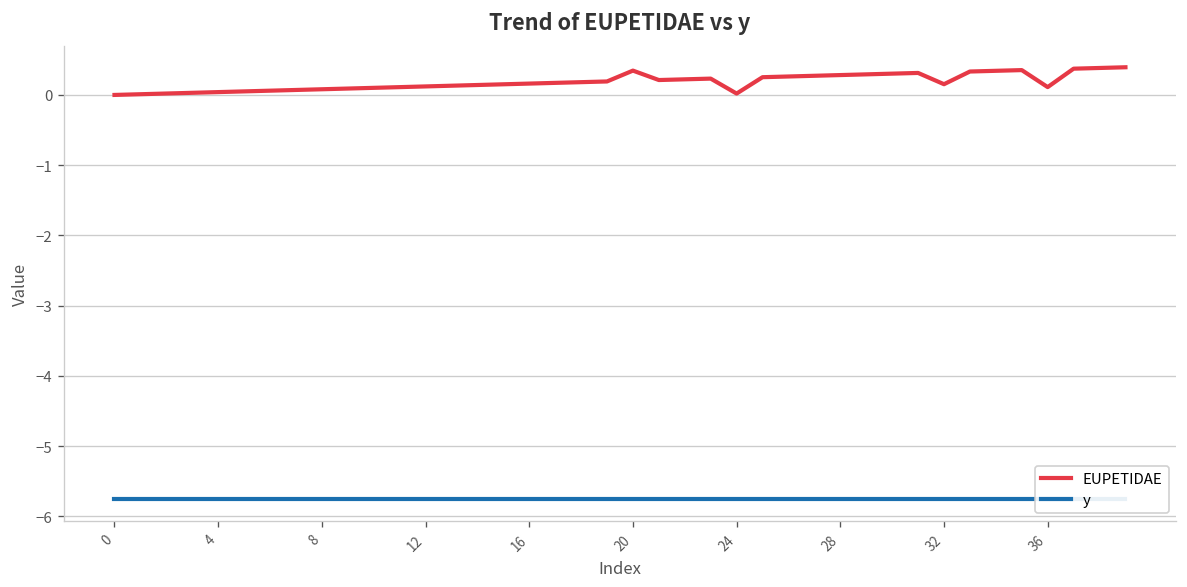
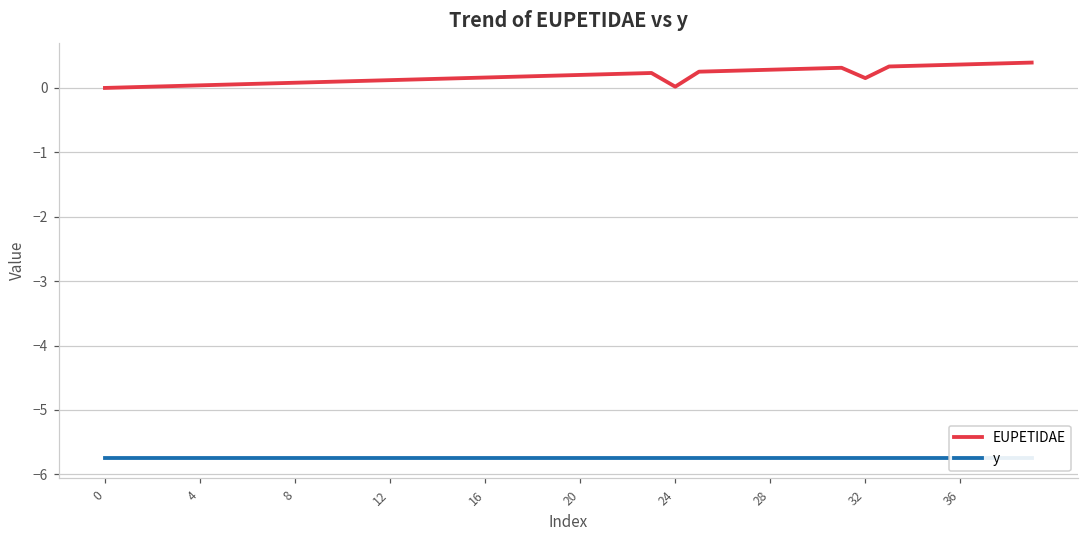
EUPETIDAE, 20: 0.3 -> 0.2
EUPETIDAE, 36: 0.1 -> 0.4
